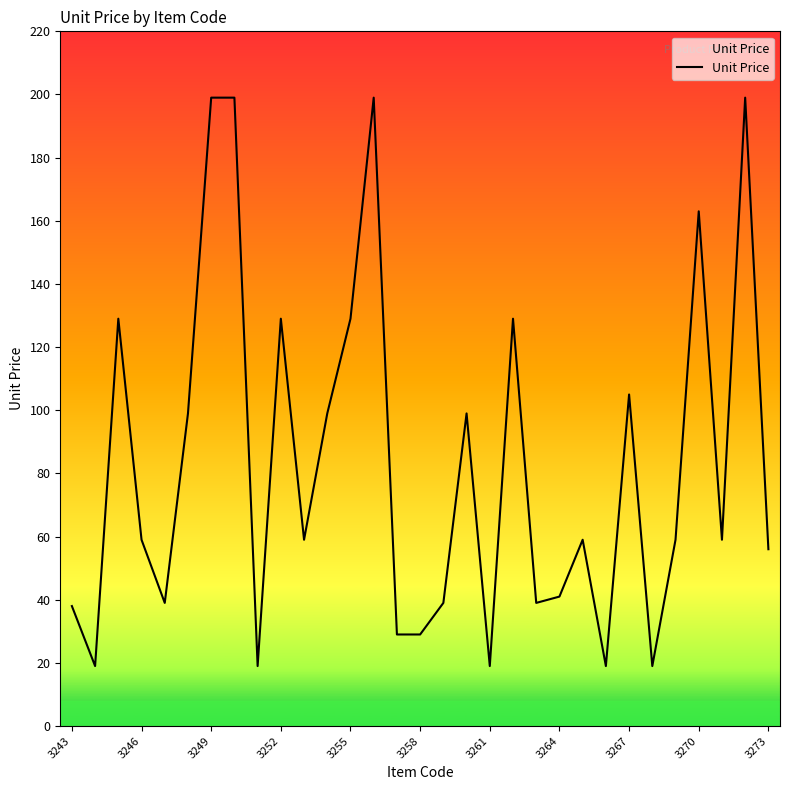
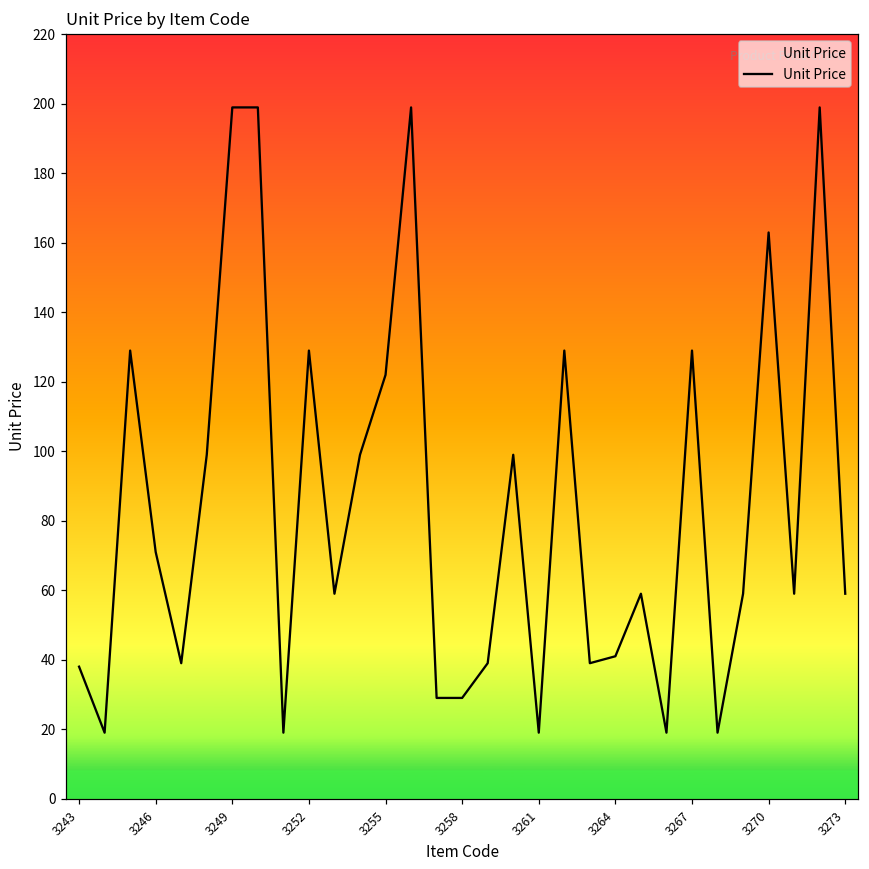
3246: 59 -> 71
3255: 129 -> 122
3267: 105 -> 129
3273: 56 -> 59
